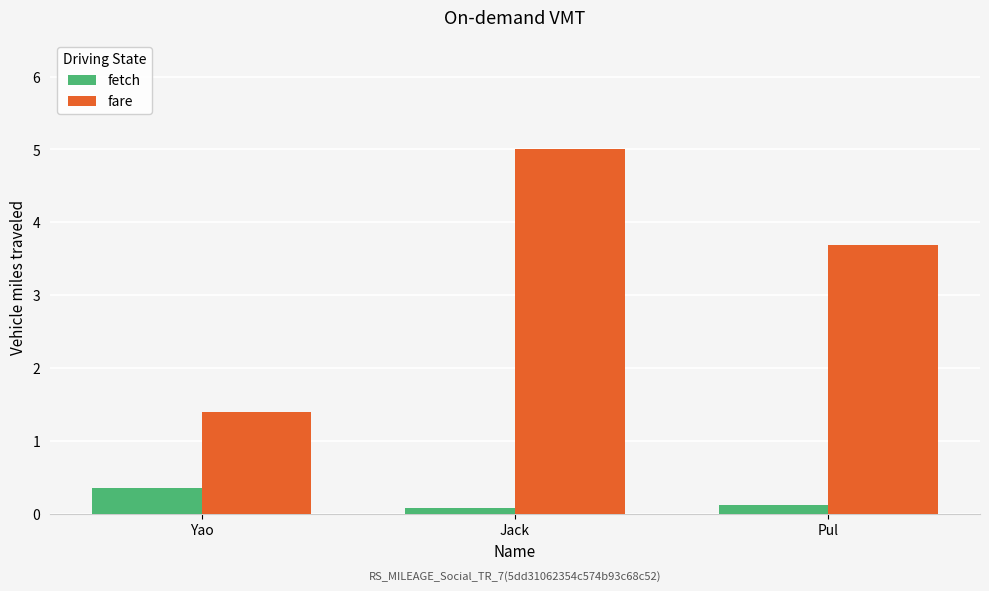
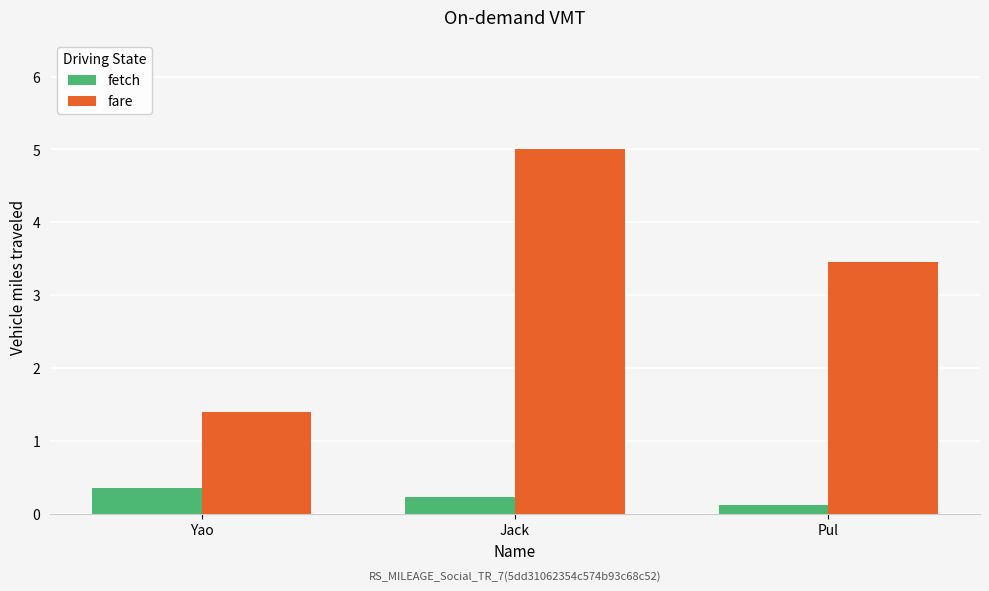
fetch, Jack: 0.1 -> 0.2
fare, Pul: 3.7 -> 3.5
